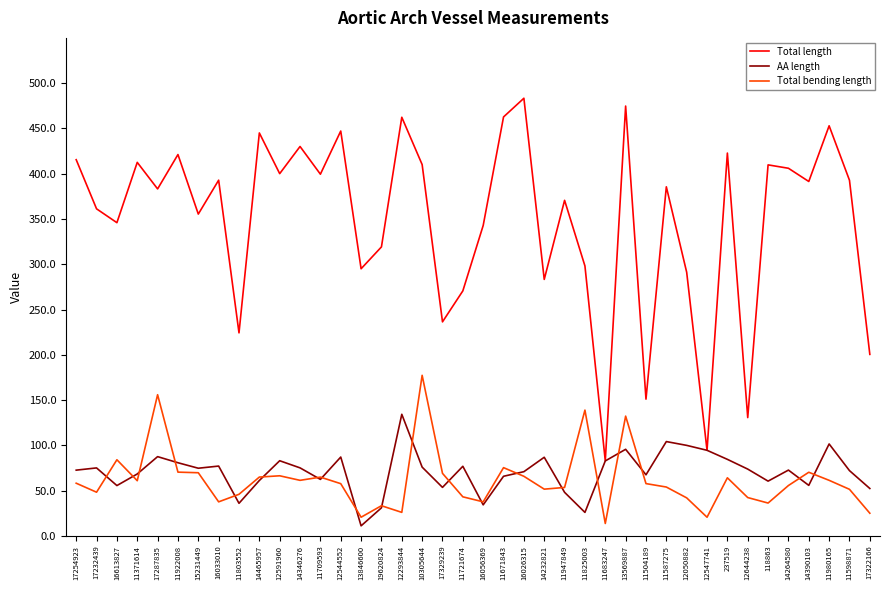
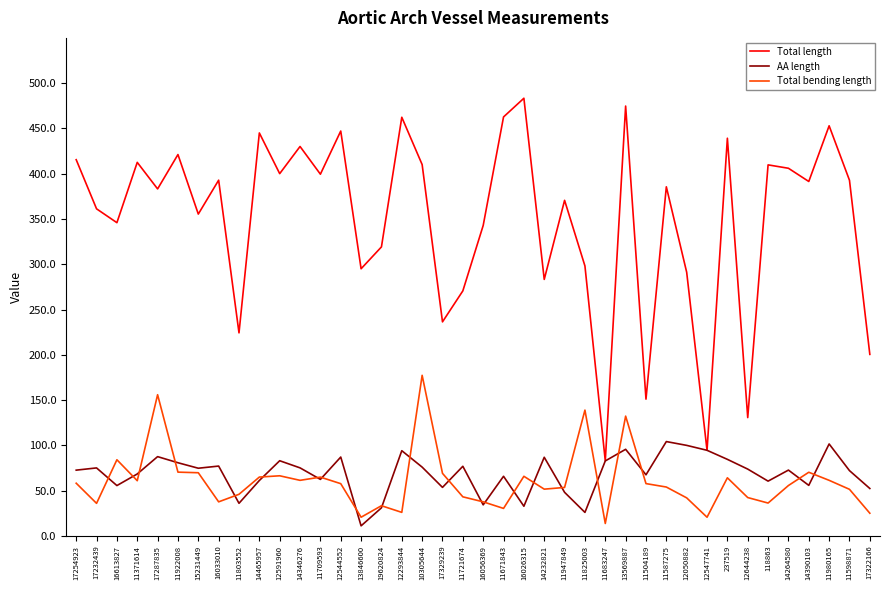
Total bending length, 17232439: 50 -> 40
AA length, 12293844: 130 -> 90
Total bending length, 11671843: 80 -> 30
AA length, 16026315: 70 -> 30
Total length, 237519: 420 -> 440
